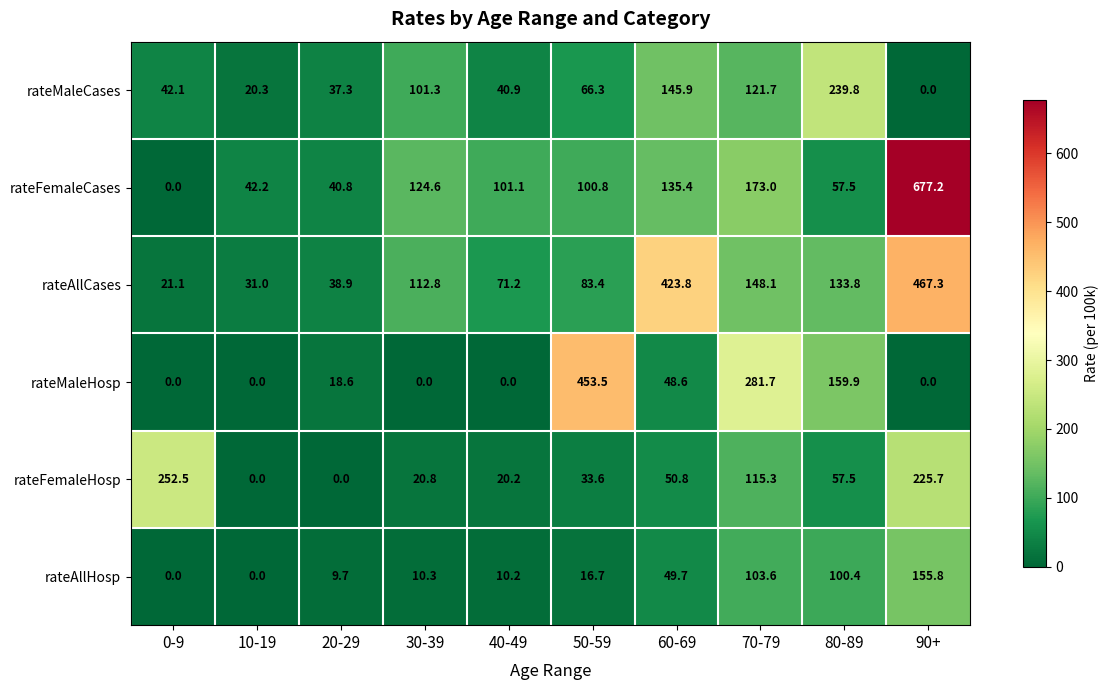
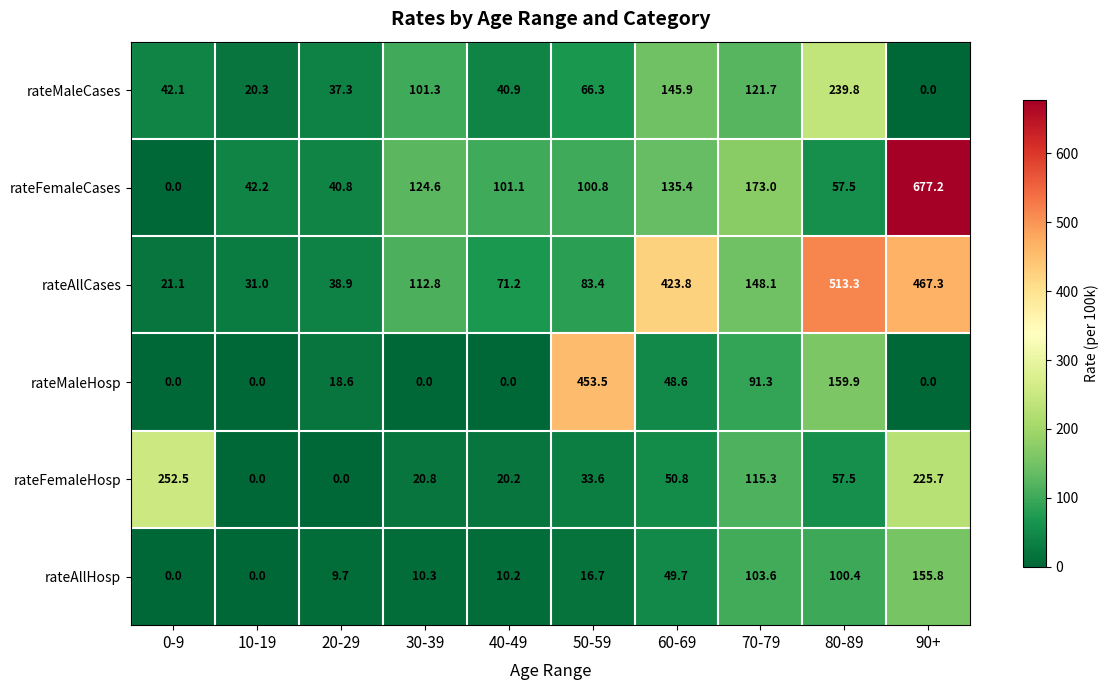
rateAllCases, 80-89: 133.8 -> 513.3
rateMaleHosp, 70-79: 281.7 -> 91.3
